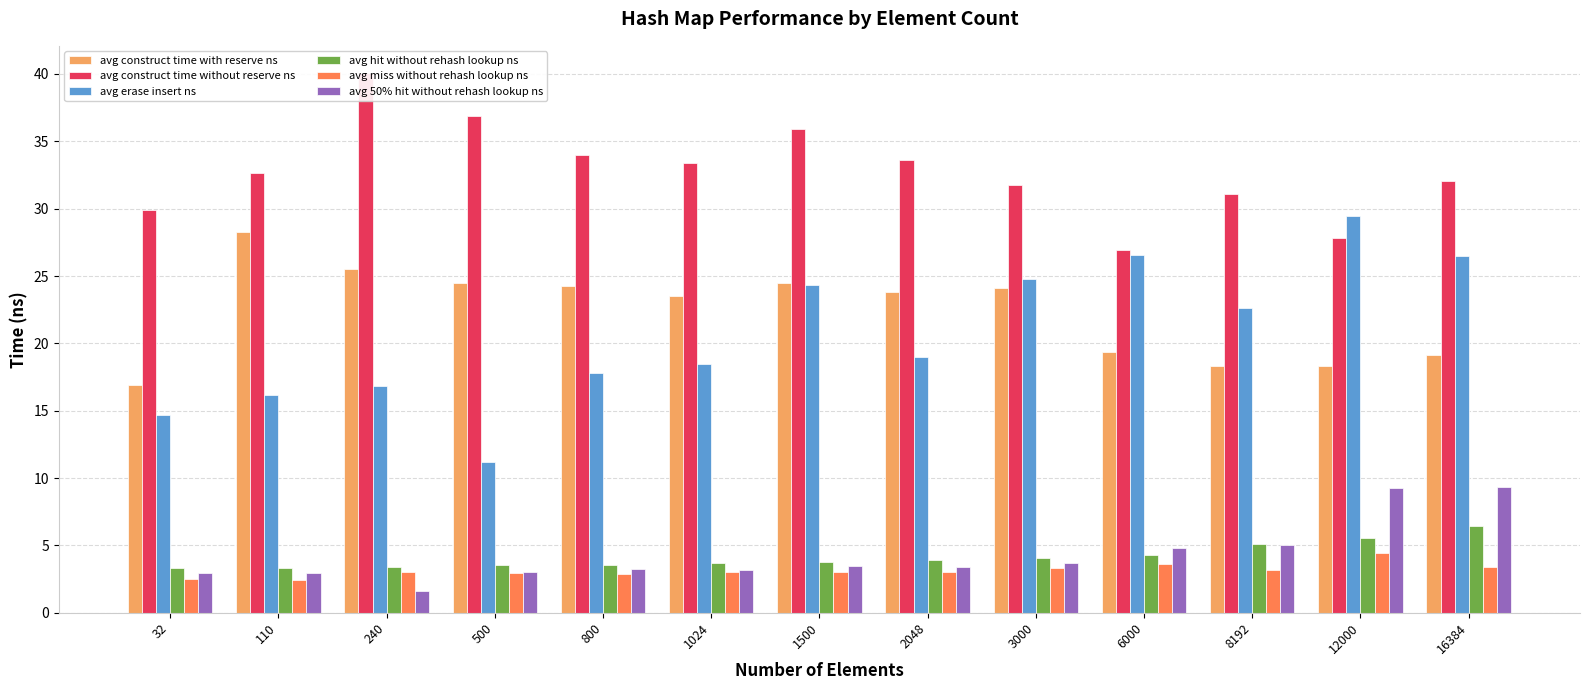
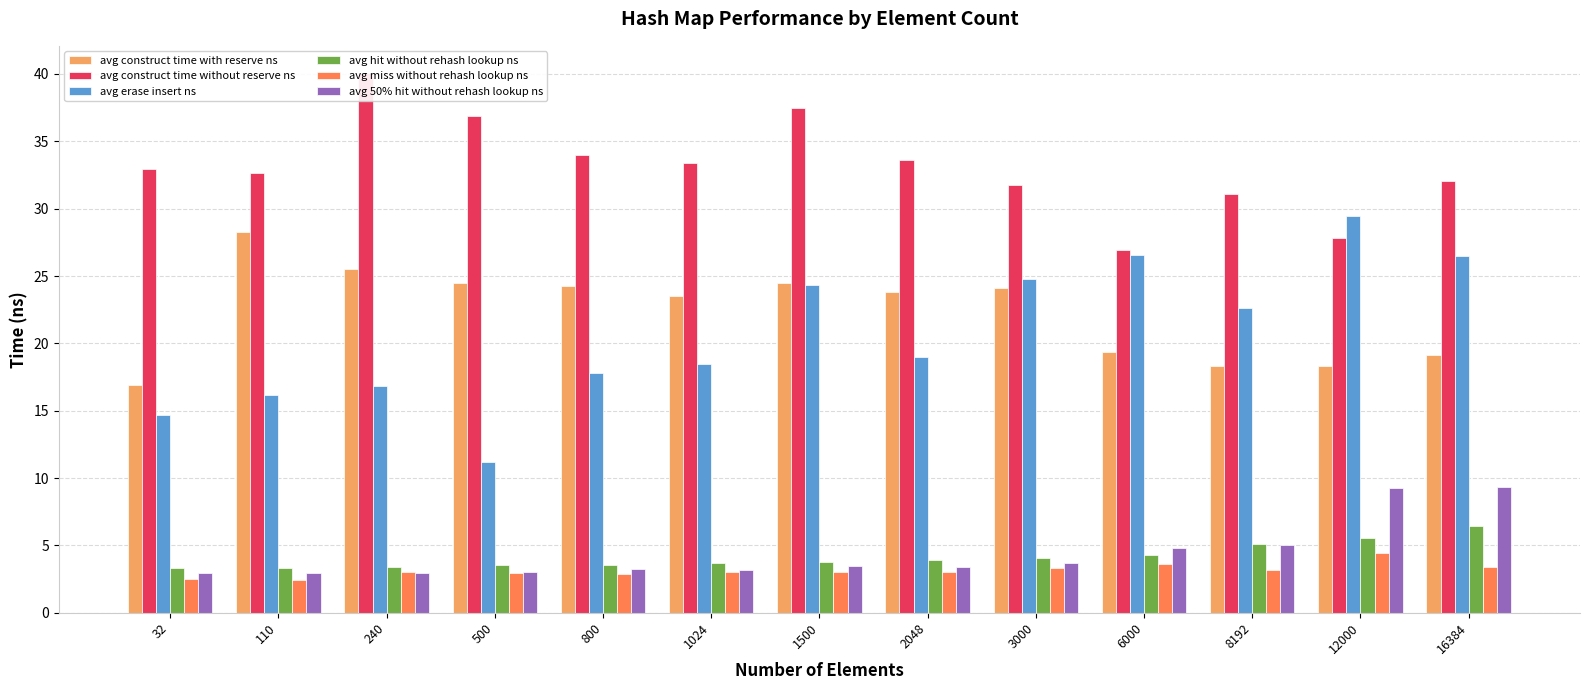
avg construct time without reserve ns, 32: 29.9 -> 33.0
avg 50% hit without rehash lookup ns, 240: 1.6 -> 2.9
avg construct time without reserve ns, 1500: 35.9 -> 37.5
